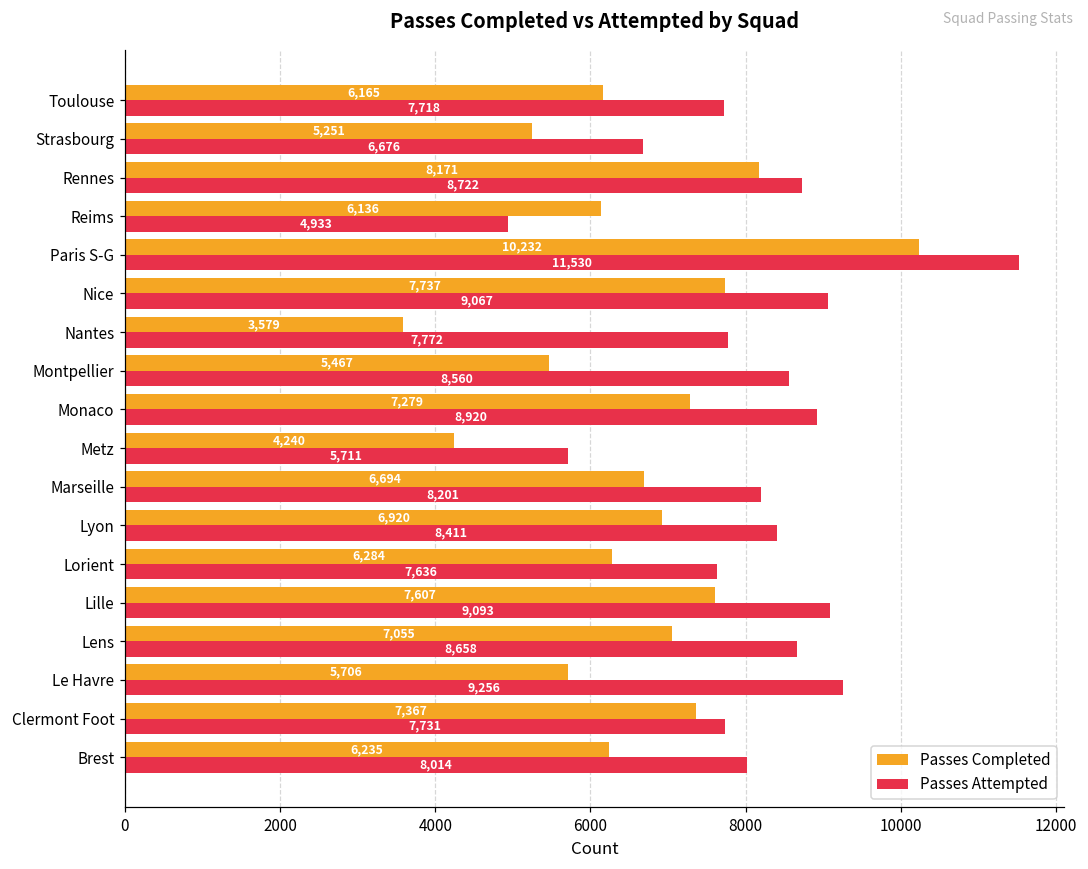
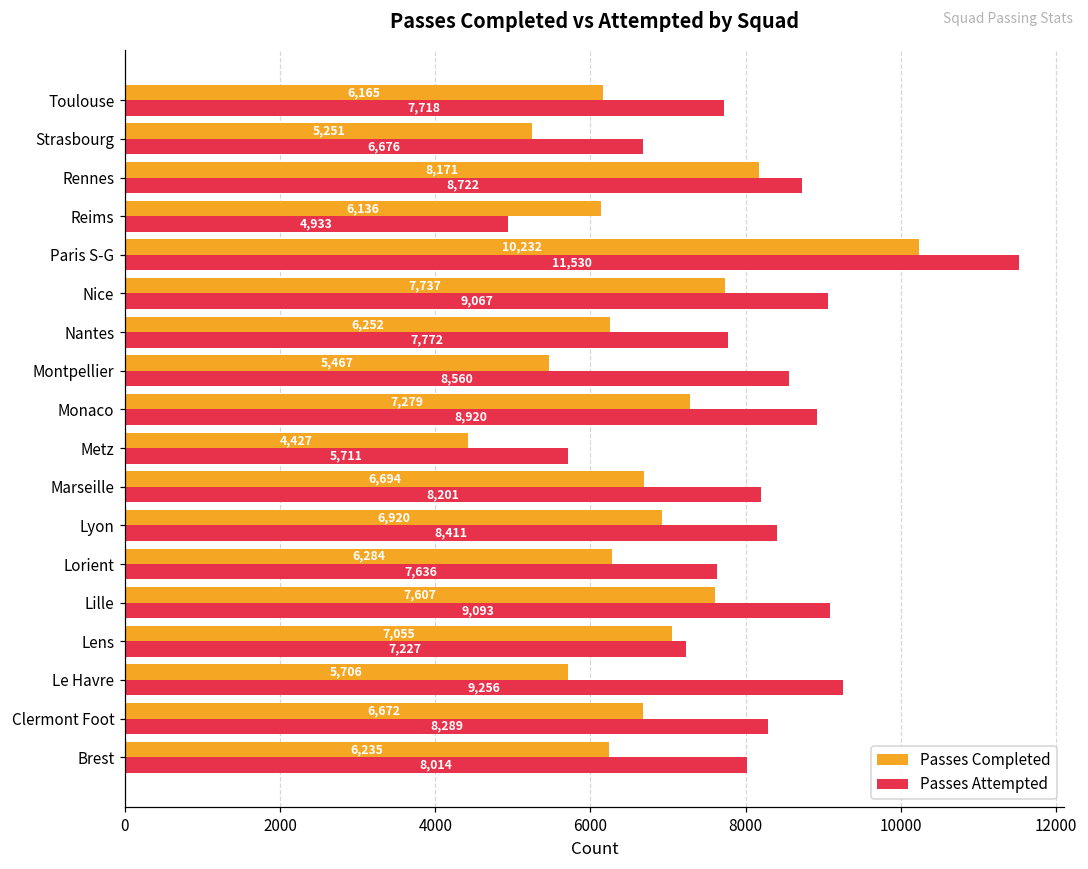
Passes Completed, Nantes: 3,579 -> 6,252
Passes Completed, Metz: 4,240 -> 4,427
Passes Attempted, Lens: 8,658 -> 7,227
Passes Completed, Clermont Foot: 7,367 -> 6,672
Passes Attempted, Clermont Foot: 7,731 -> 8,289
